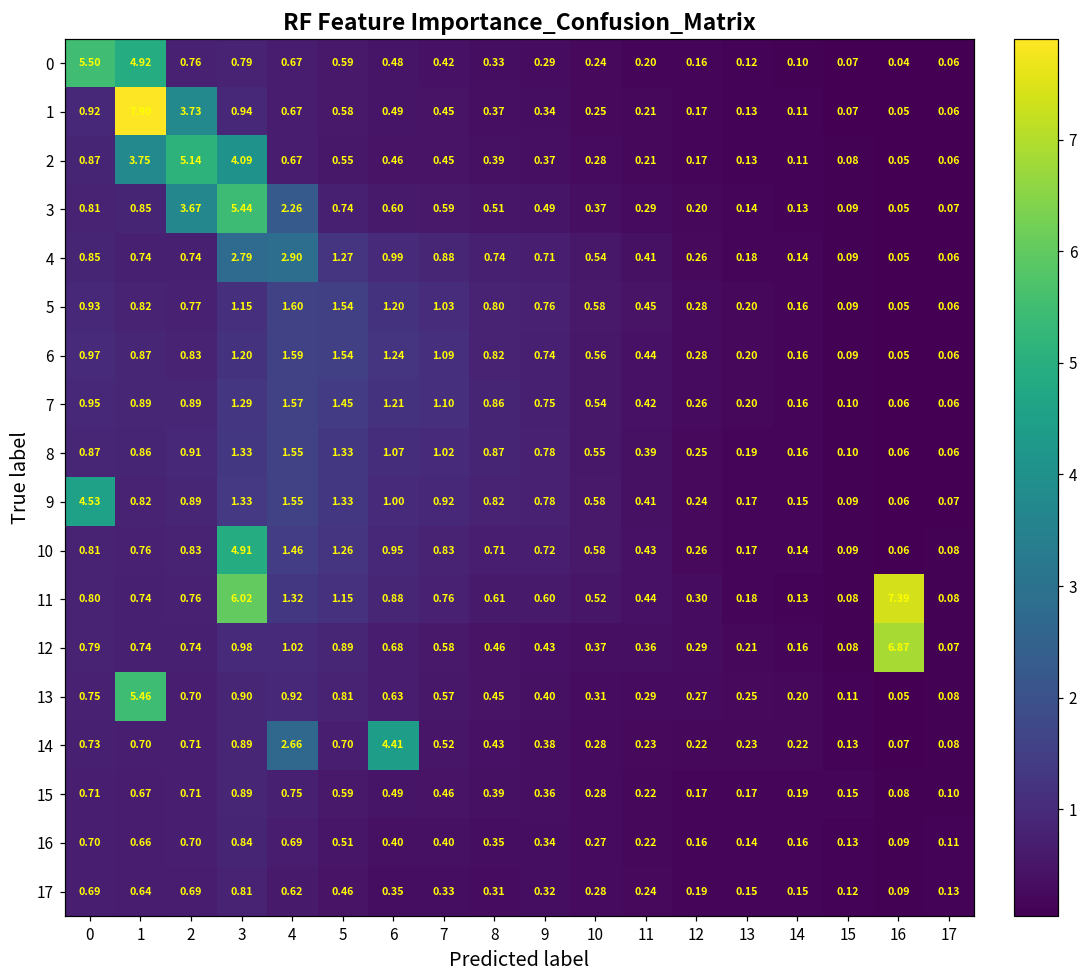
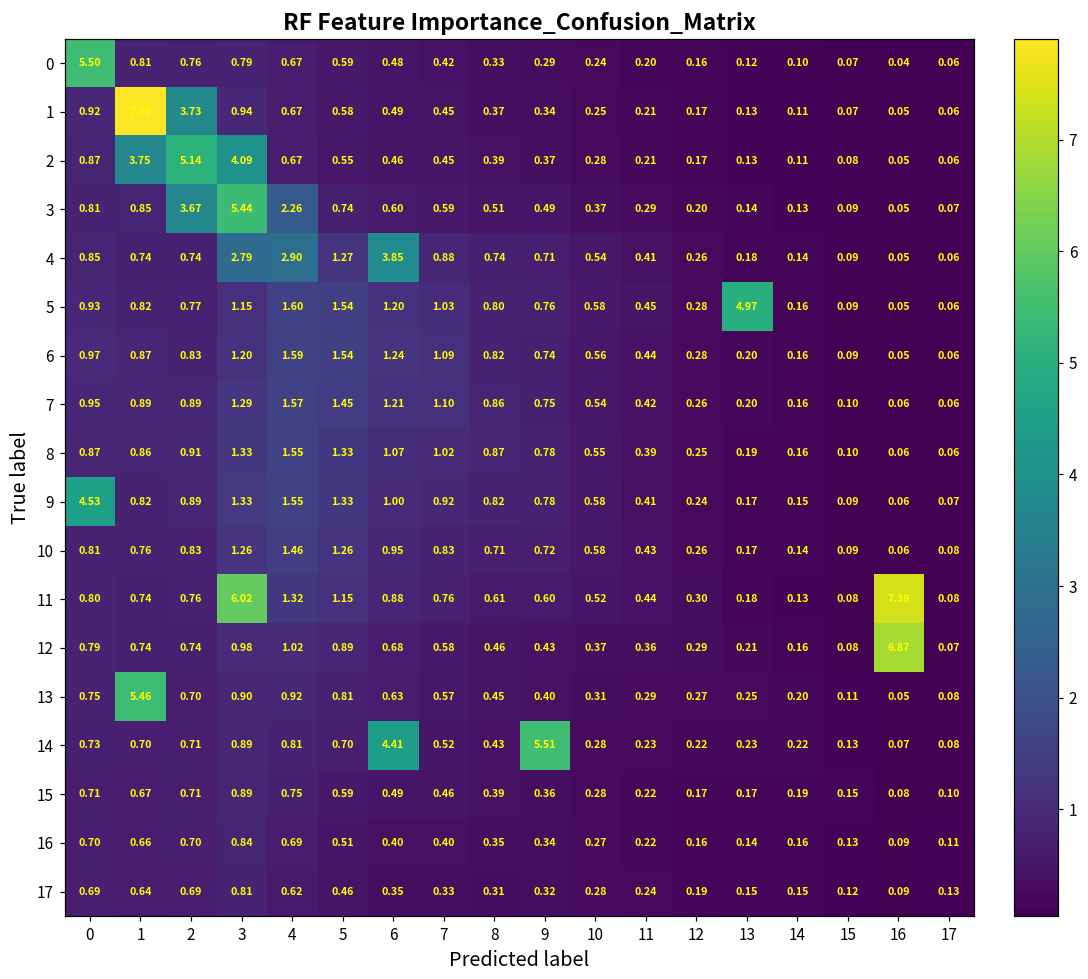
0, 1: 4.92 -> 0.81
4, 6: 0.99 -> 3.85
5, 13: 0.20 -> 4.97
10, 3: 4.91 -> 1.26
14, 4: 2.66 -> 0.81
14, 9: 0.38 -> 5.51
